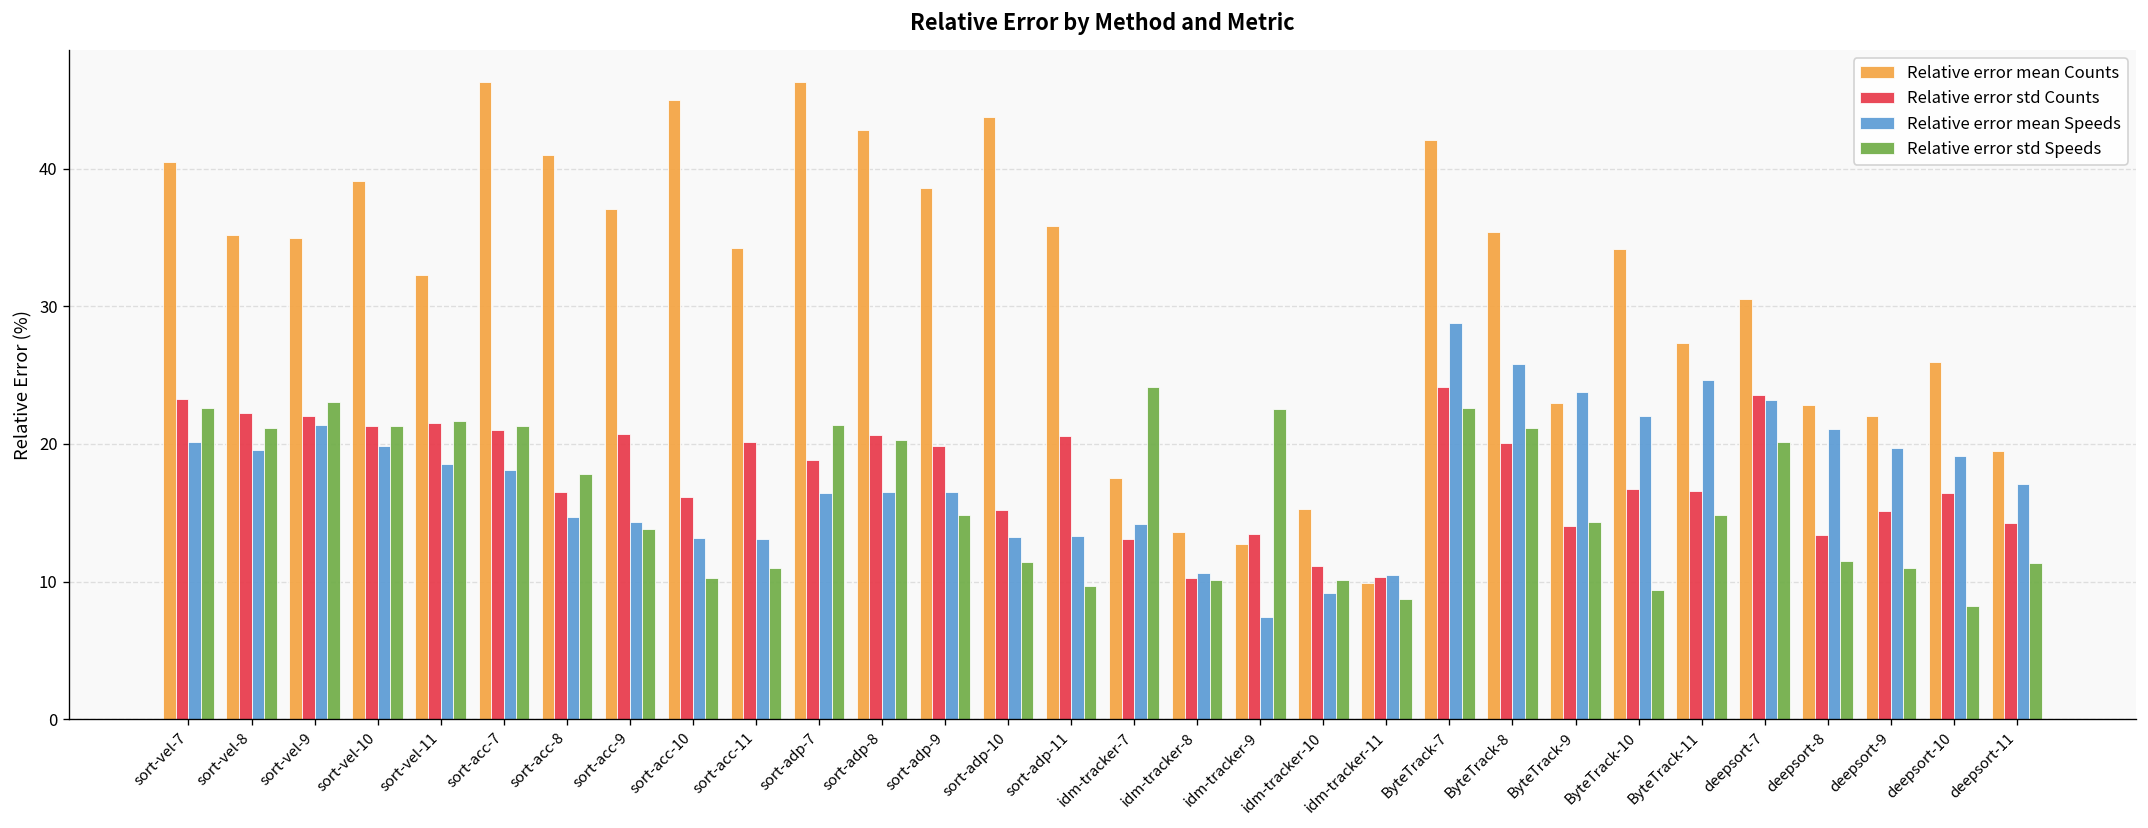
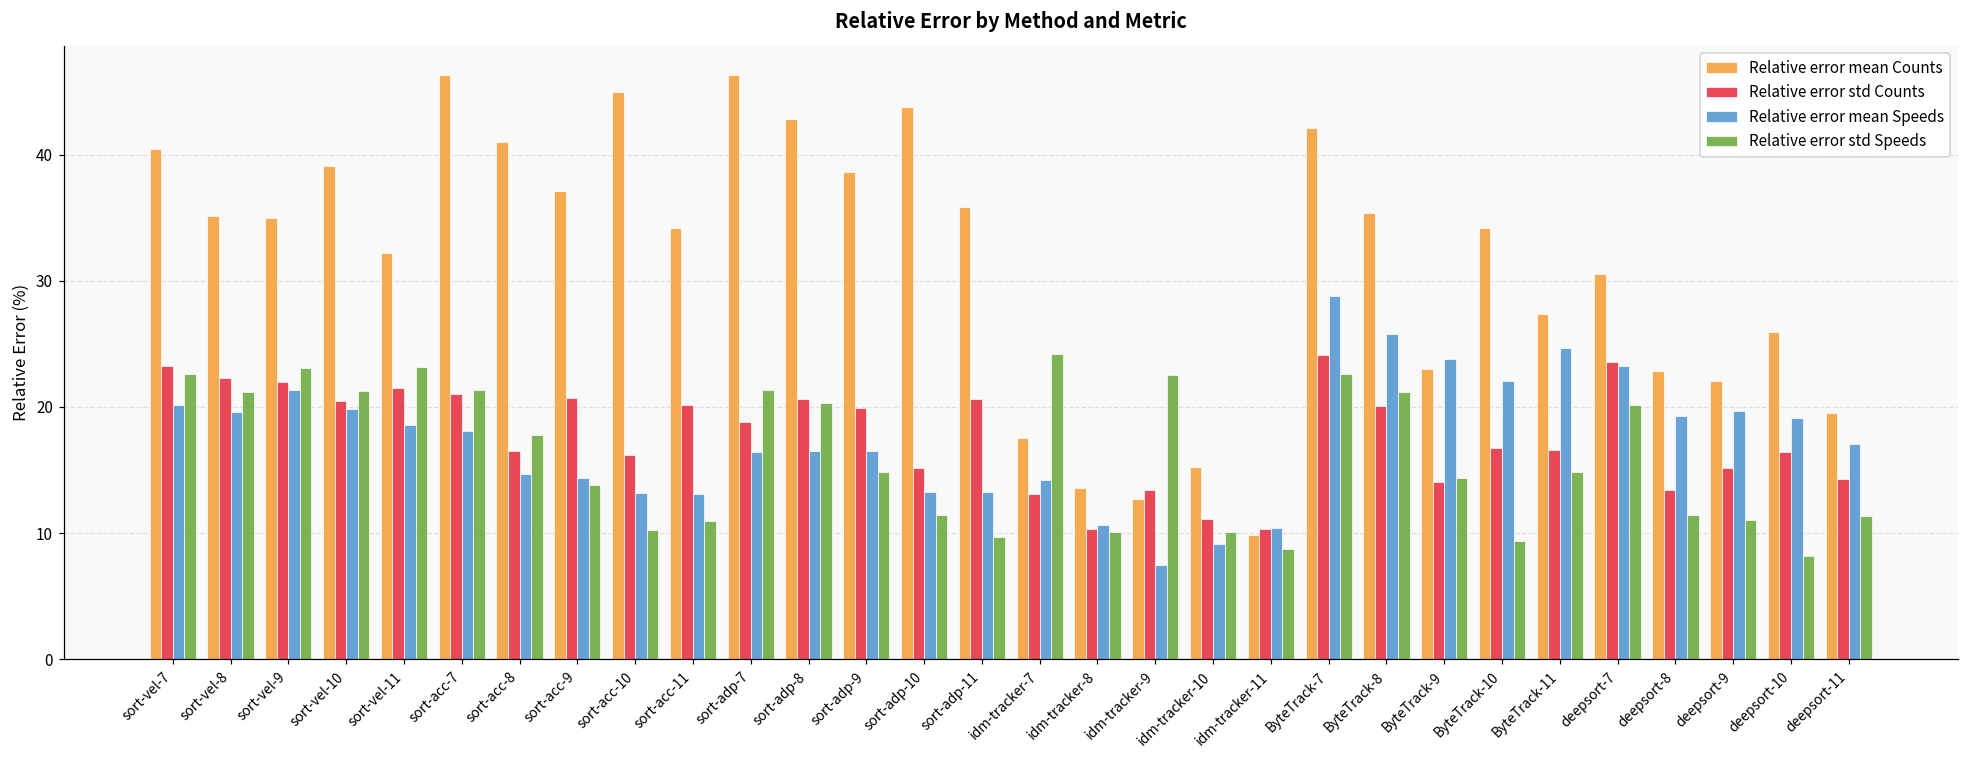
Relative error std Counts, sort-vel-10: 21.3 -> 20.5
Relative error std Speeds, sort-vel-11: 21.7 -> 23.1
Relative error mean Speeds, deepsort-8: 21.1 -> 19.3
